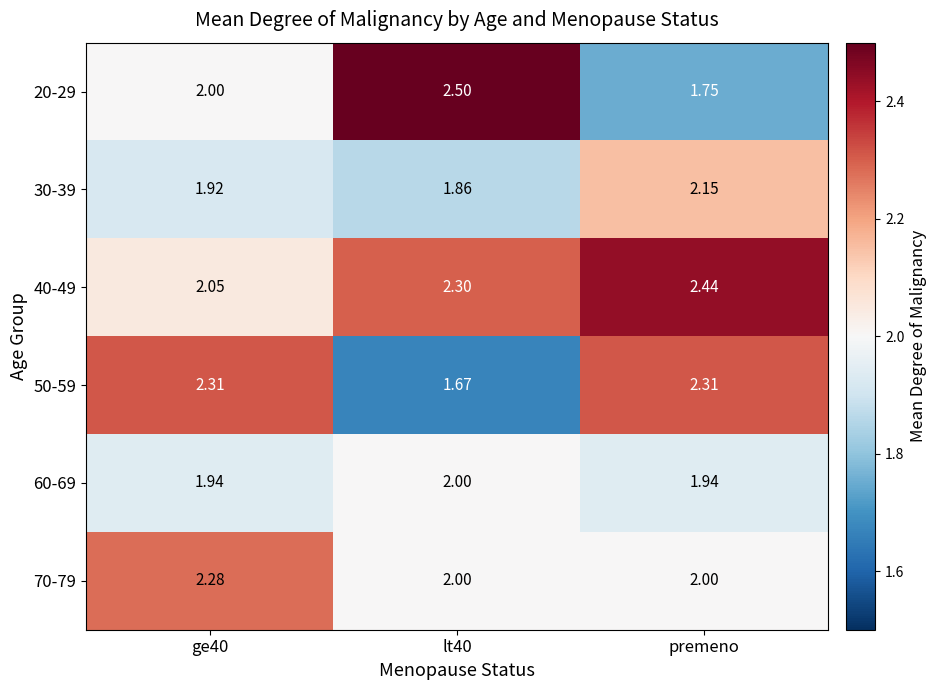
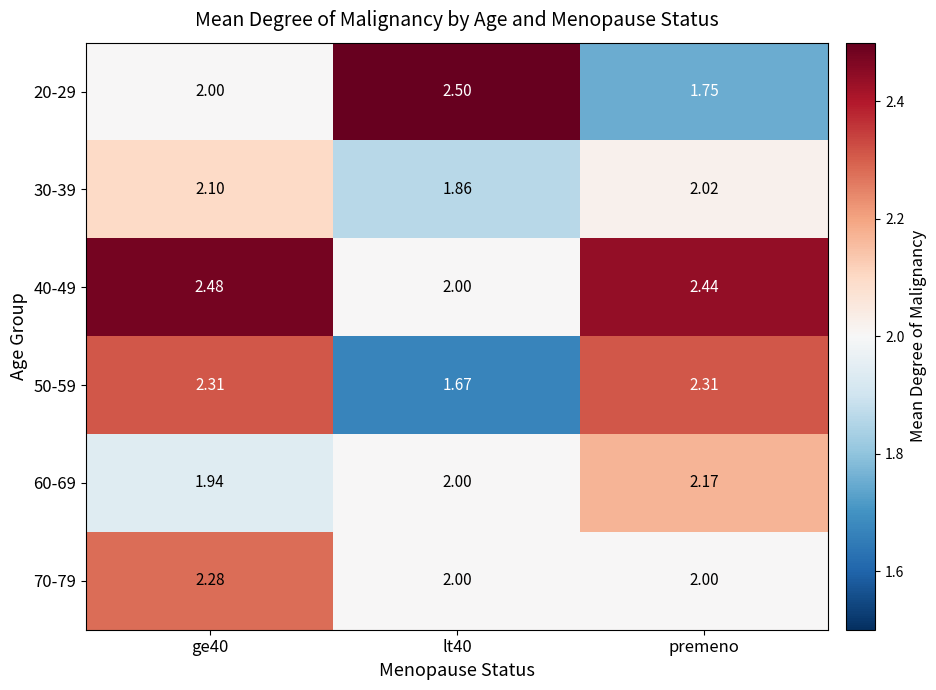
30-39, ge40: 1.92 -> 2.10
30-39, premeno: 2.15 -> 2.02
40-49, ge40: 2.05 -> 2.48
40-49, lt40: 2.30 -> 2.00
60-69, premeno: 1.94 -> 2.17
